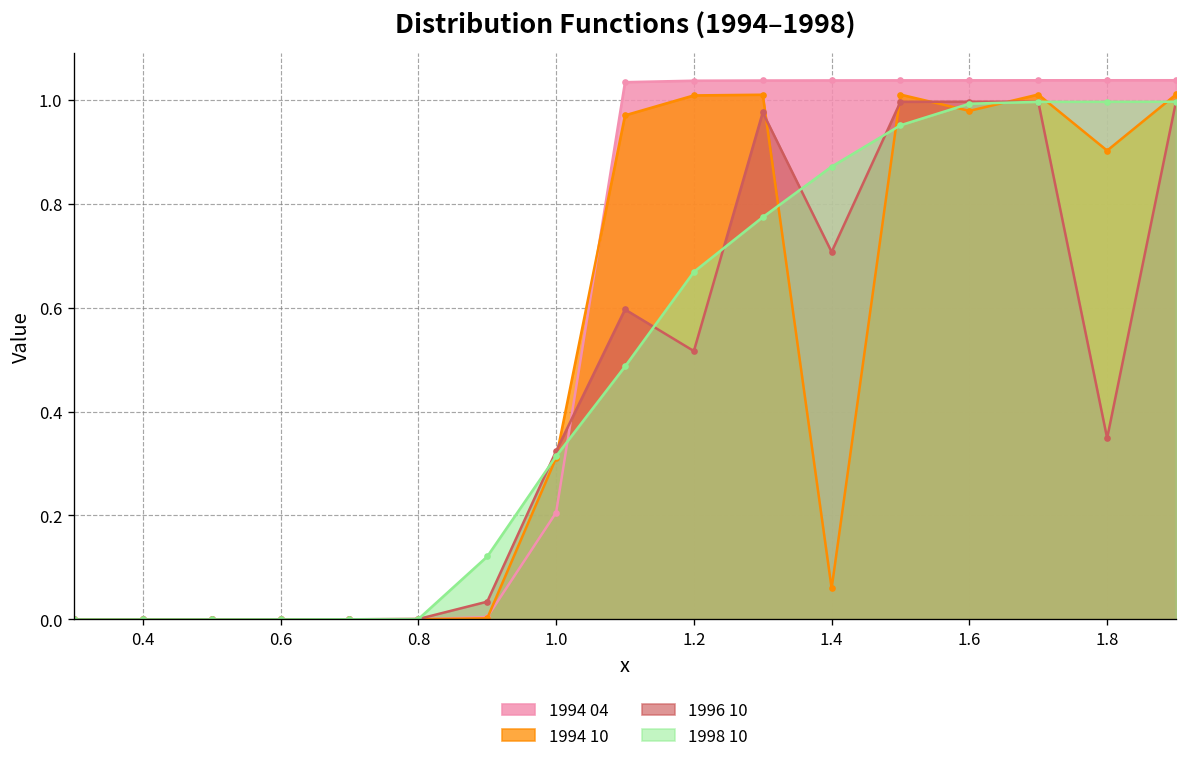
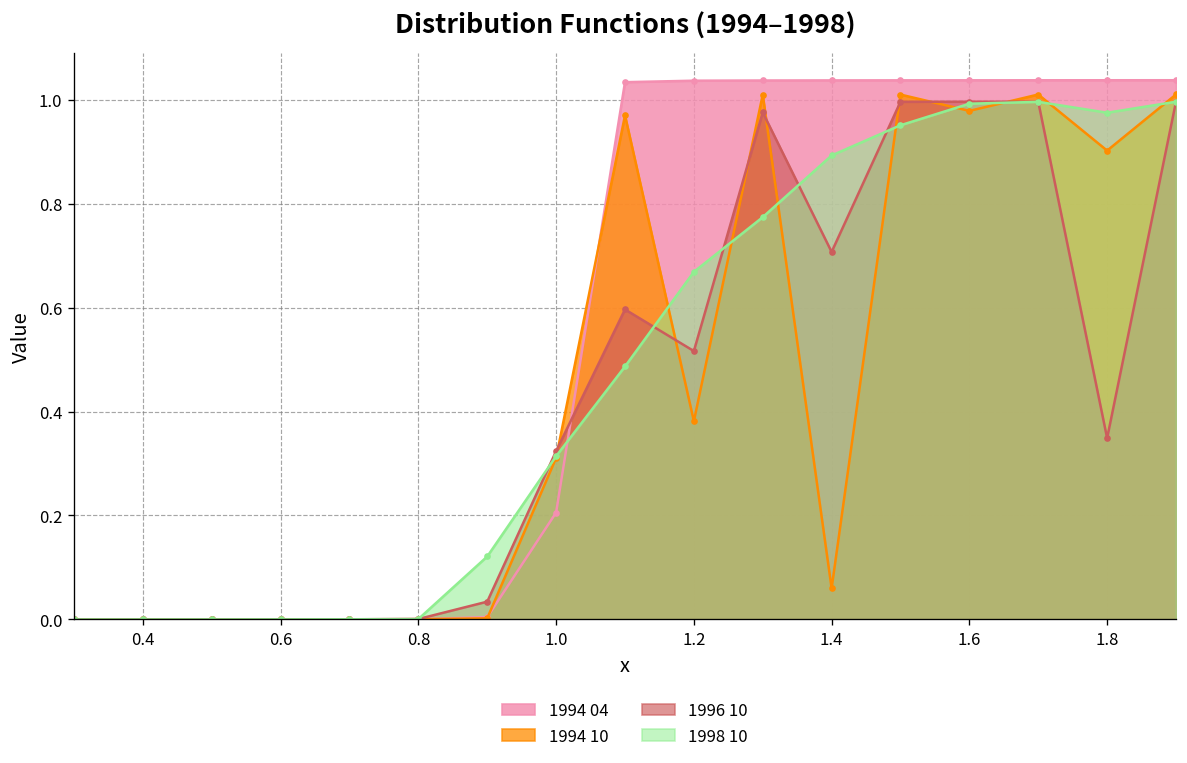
1994 10, 1.2: 1.01 -> 0.38
1998 10, 1.4: 0.87 -> 0.89
1998 10, 1.8: 1.00 -> 0.97
